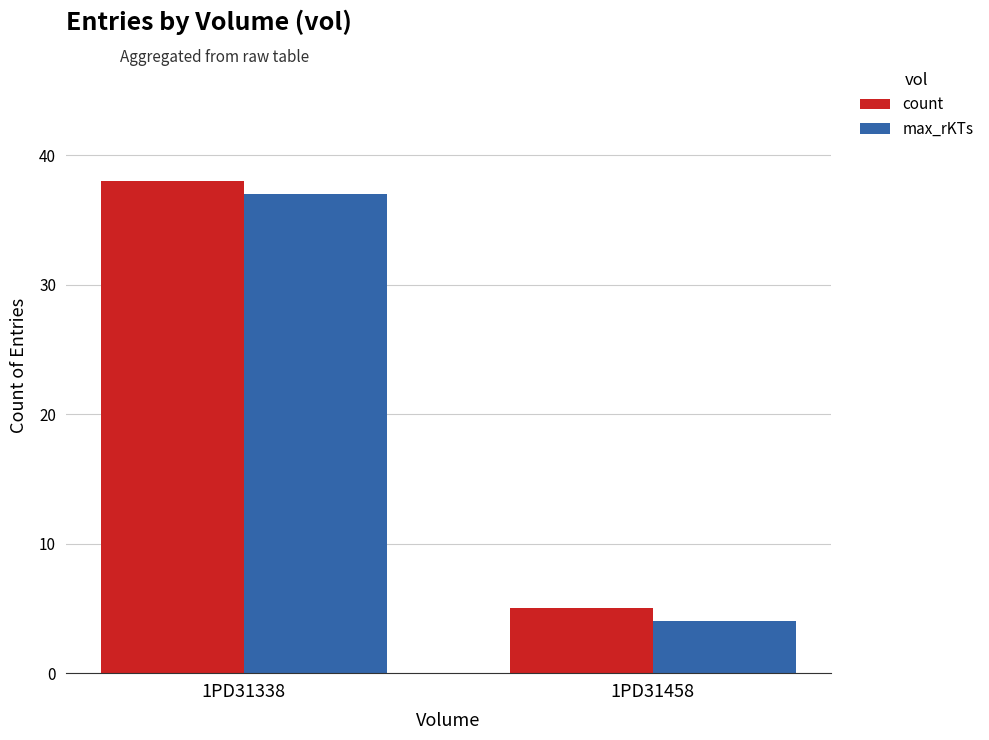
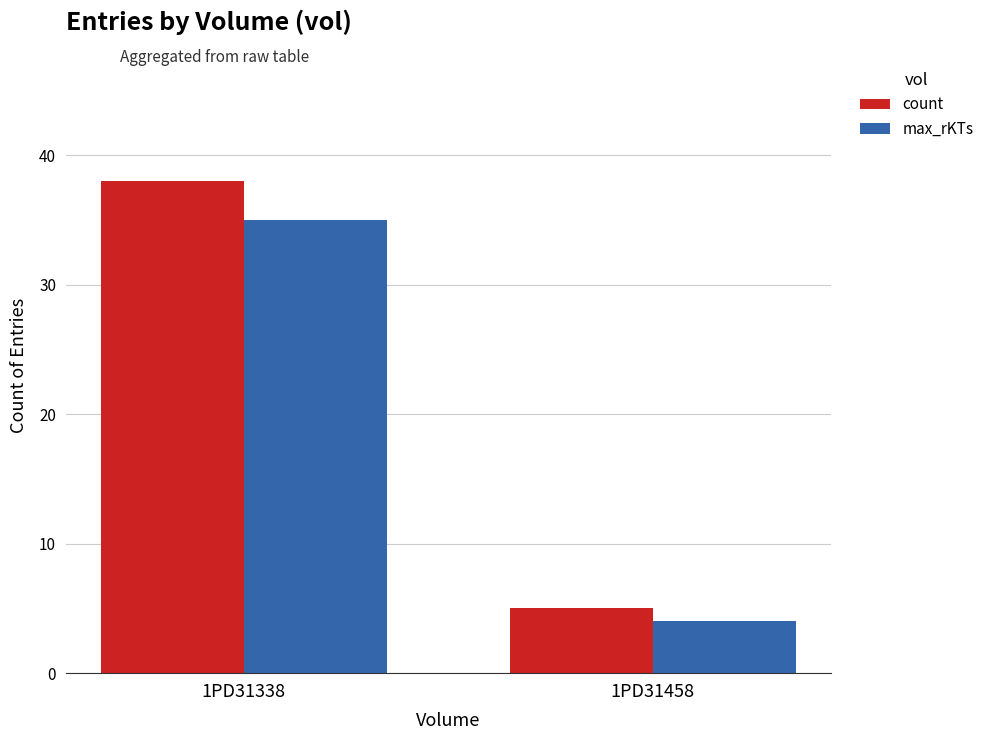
max_rKTs, 1PD31338: 37 -> 35
